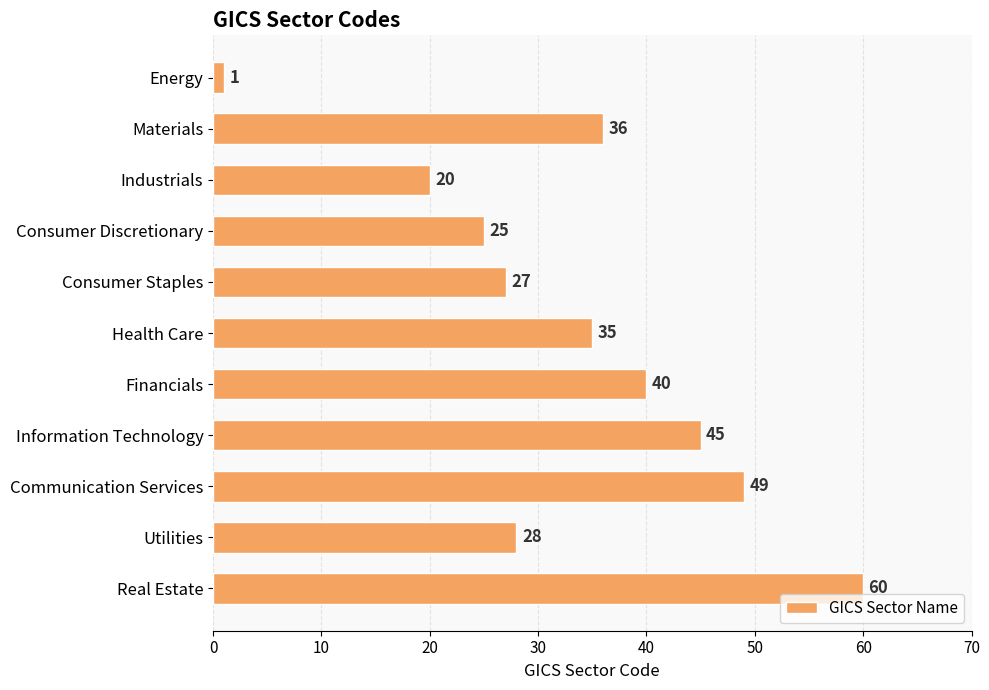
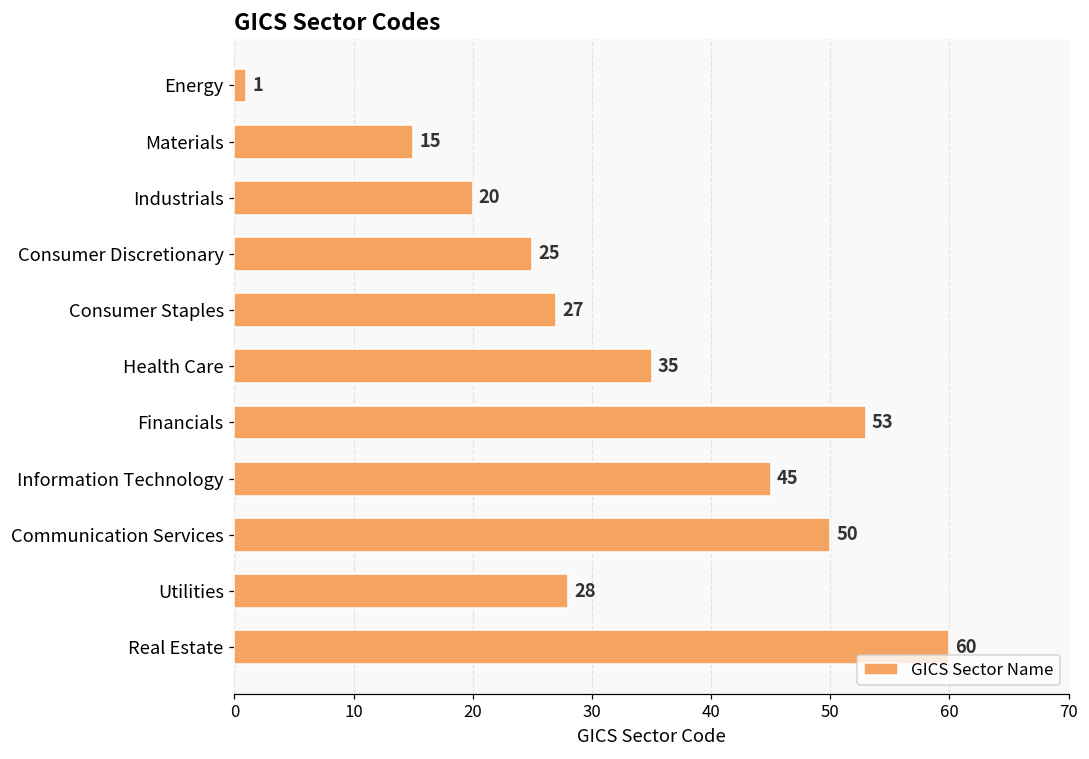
Materials: 36 -> 15
Financials: 40 -> 53
Communication Services: 49 -> 50
